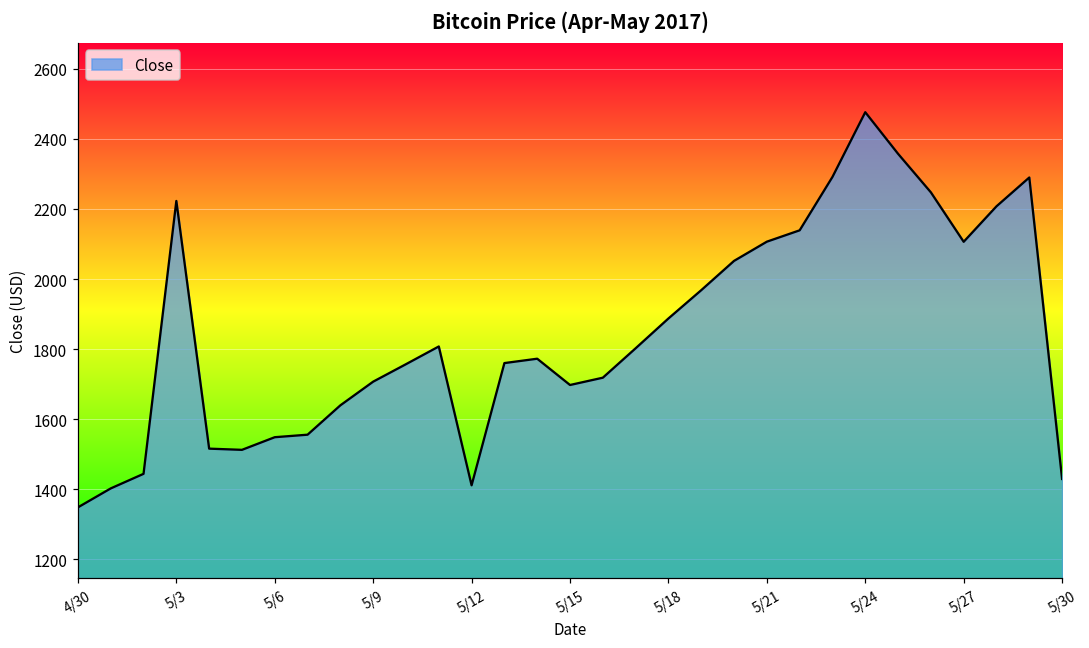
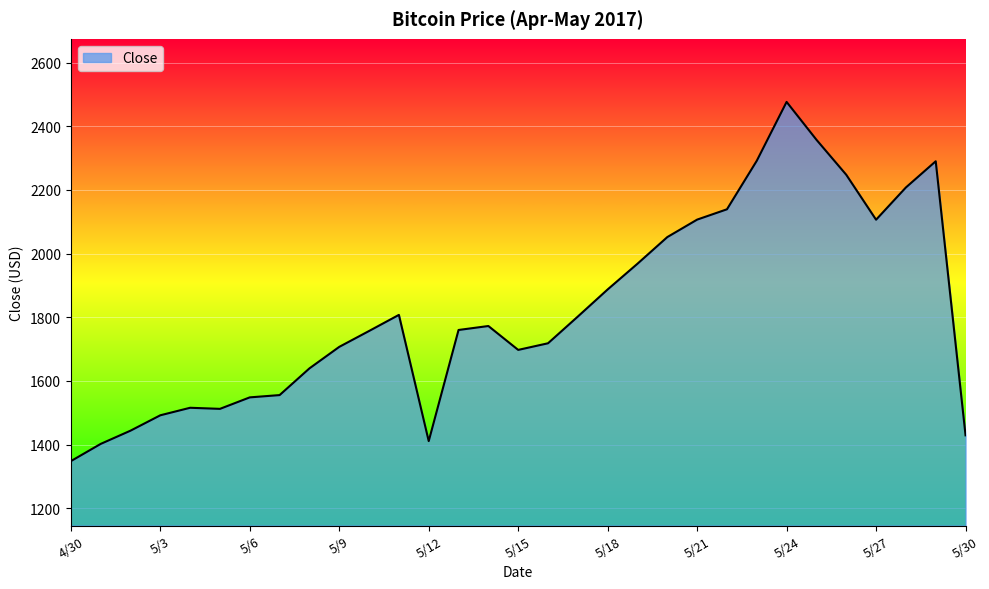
5/3: 2220 -> 1490
